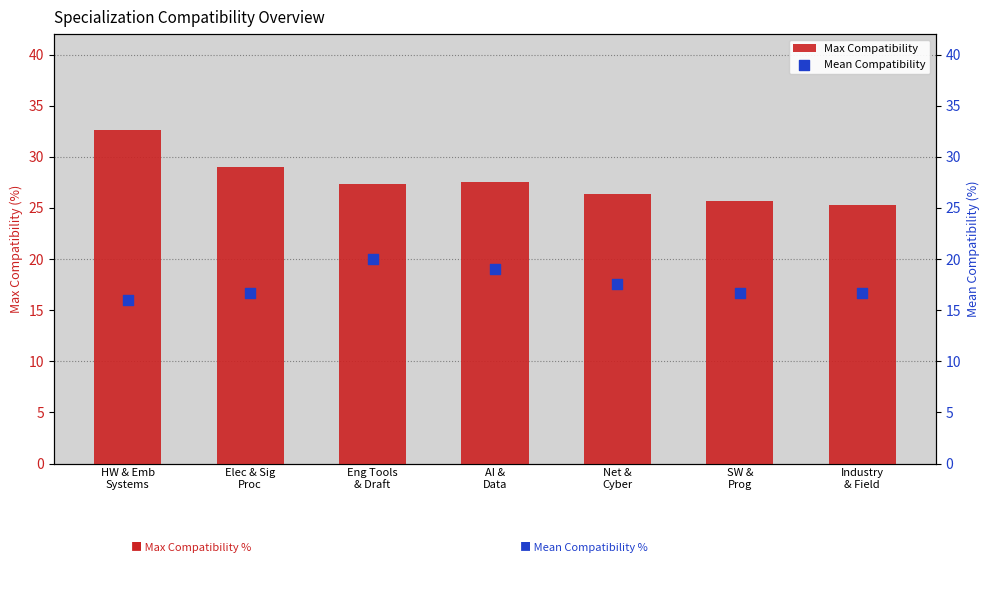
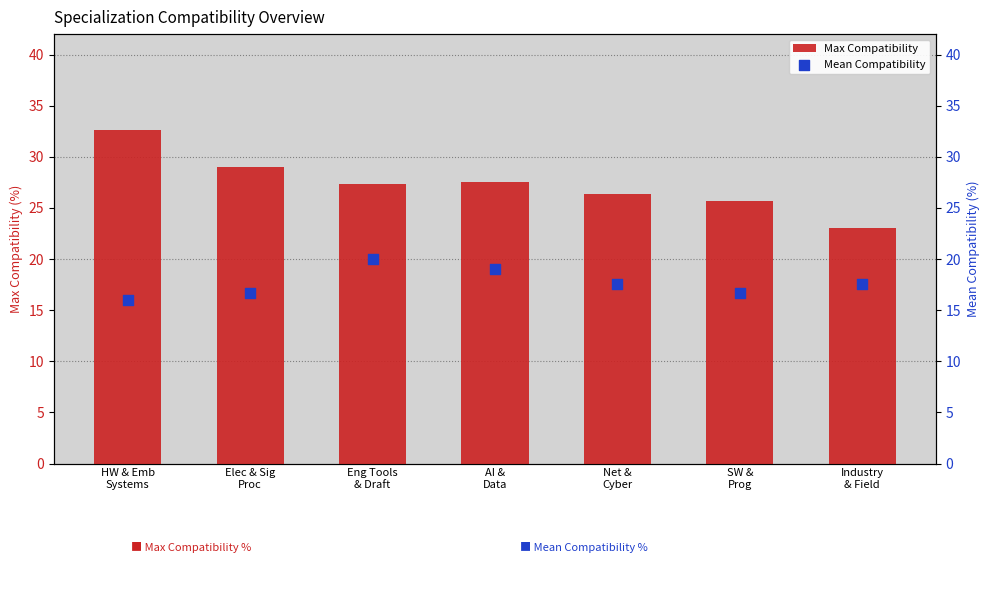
Max Compatibility, Industry & Field: 25.3 -> 23.0
Mean Compatibility, Industry & Field: 16.7 -> 17.6
